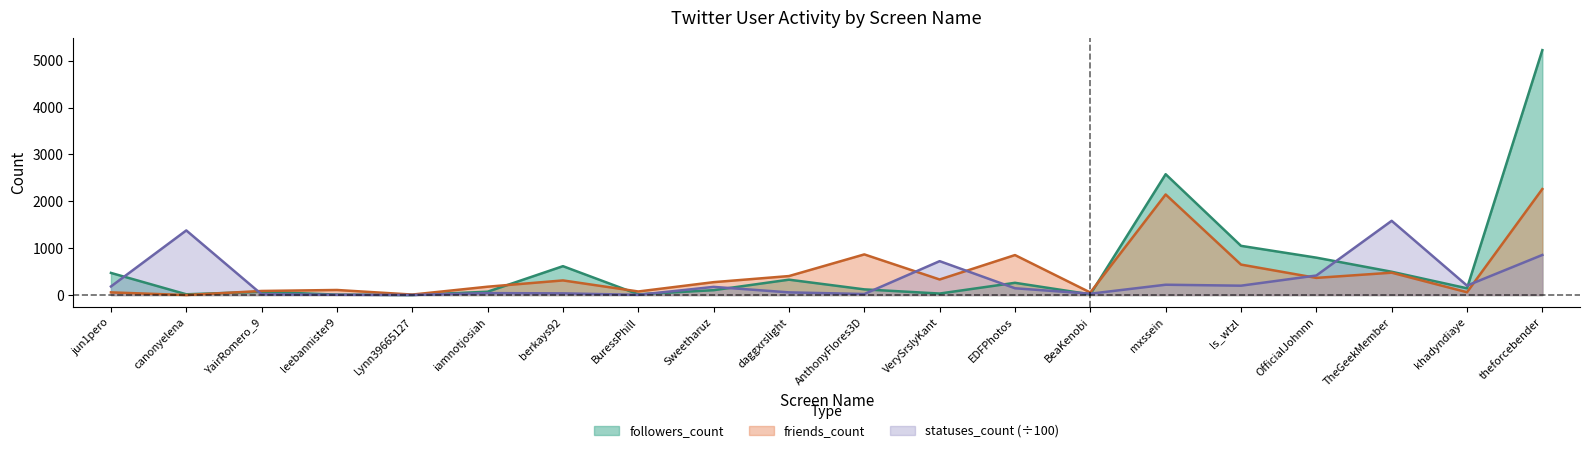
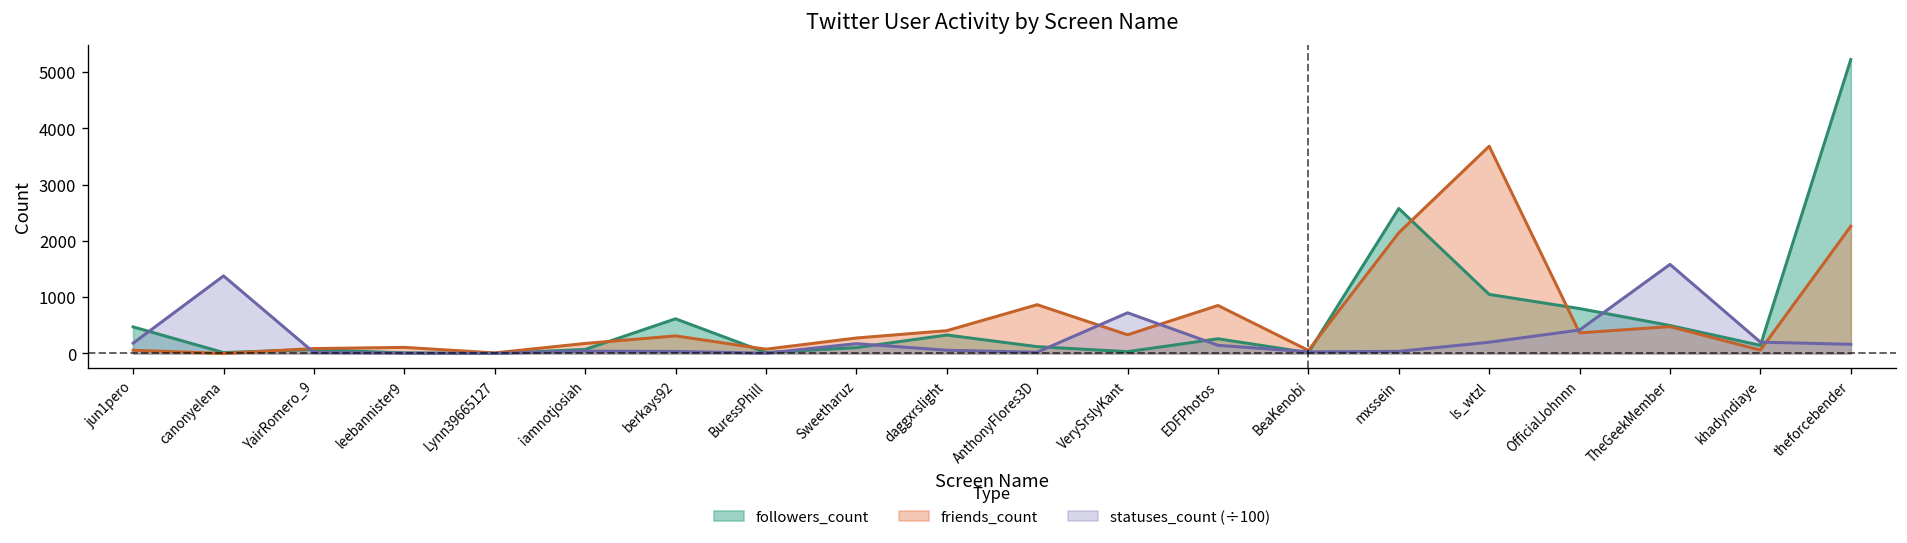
statuses_count (÷100), mxssein: 200 -> 0
friends_count, ls_wtzl: 700 -> 3700
statuses_count (÷100), theforcebender: 900 -> 200
